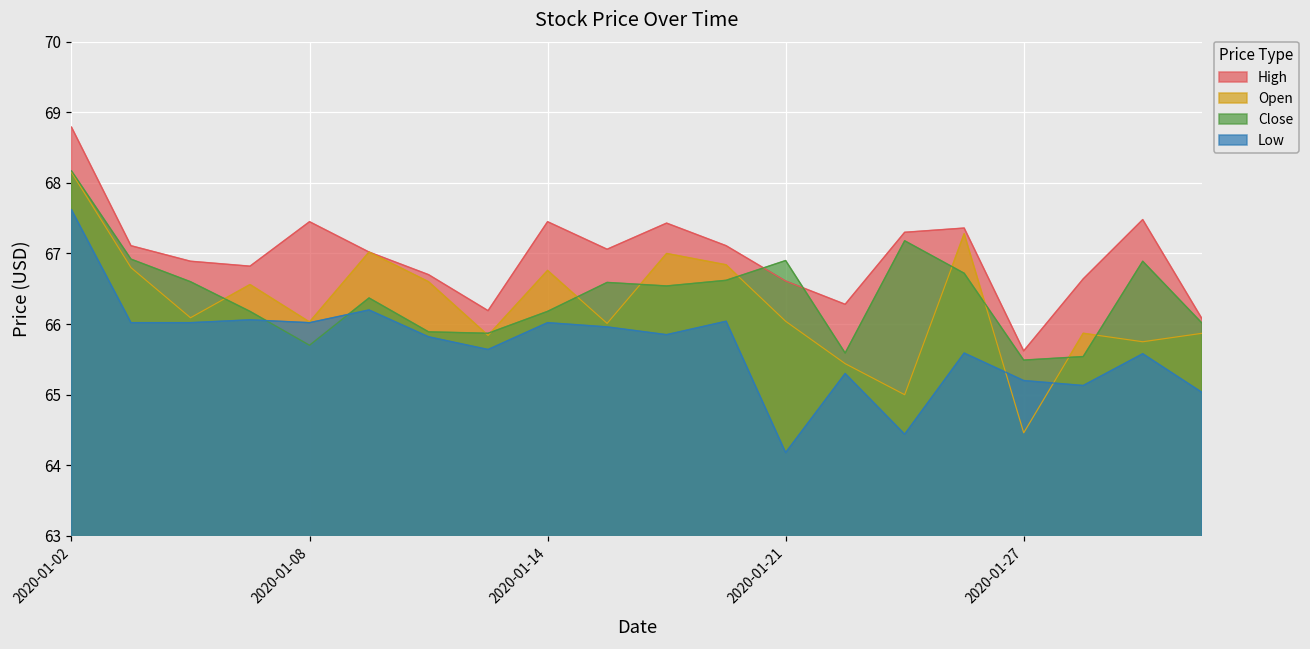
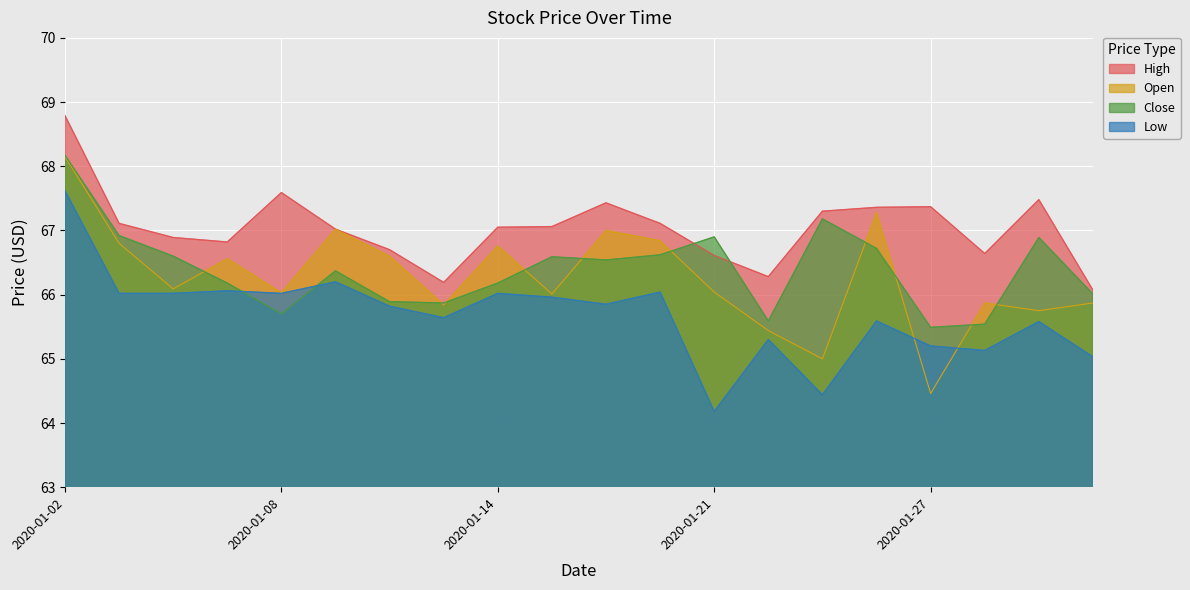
High, 2020-01-08: 67.5 -> 67.6
High, 2020-01-14: 67.5 -> 67.1
High, 2020-01-27: 65.6 -> 67.4
